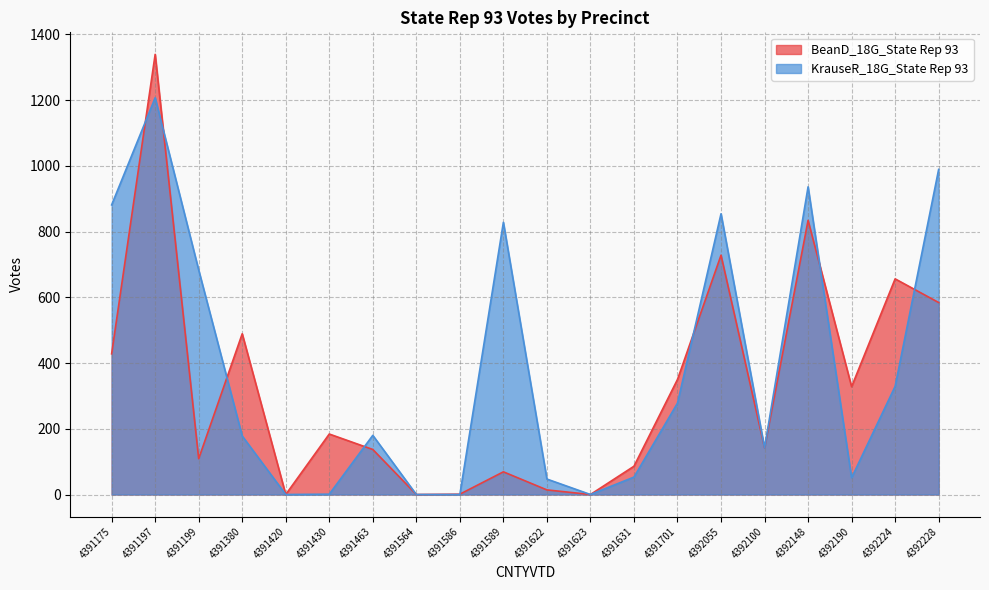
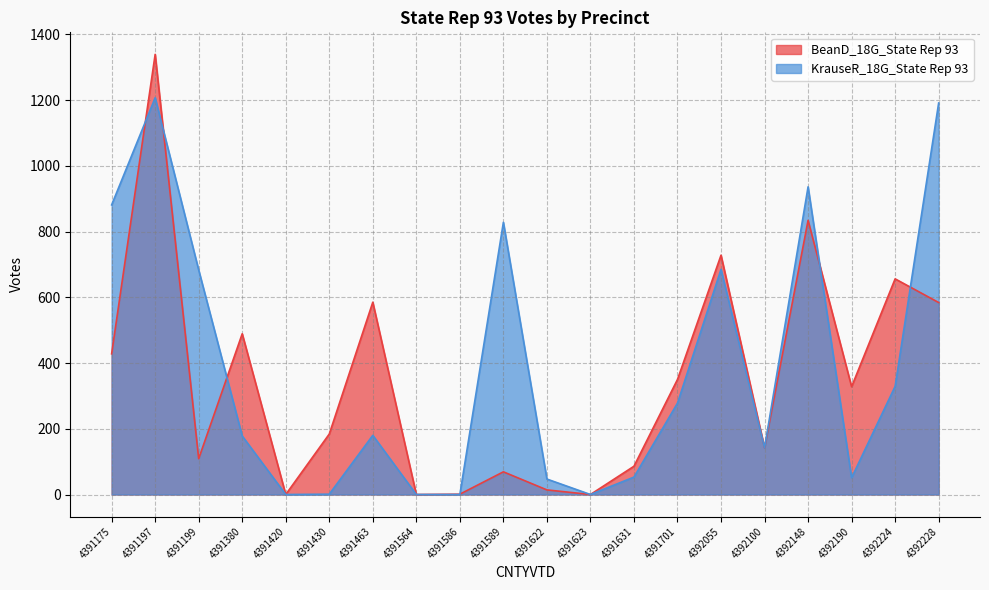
BeanD_18G_State Rep 93, 4391463: 140 -> 590
KrauseR_18G_State Rep 93, 4392055: 850 -> 690
KrauseR_18G_State Rep 93, 4392228: 990 -> 1190
